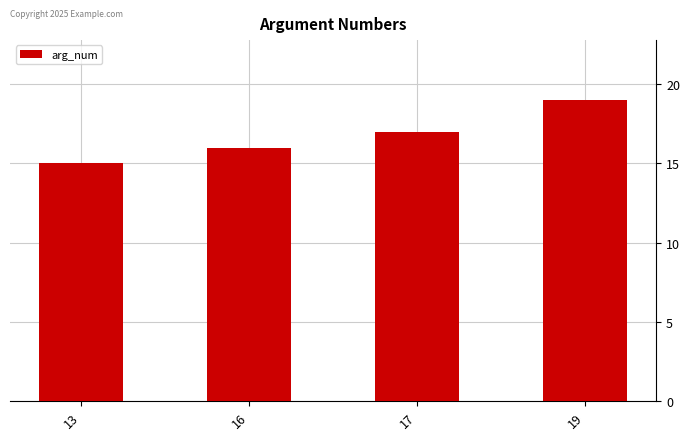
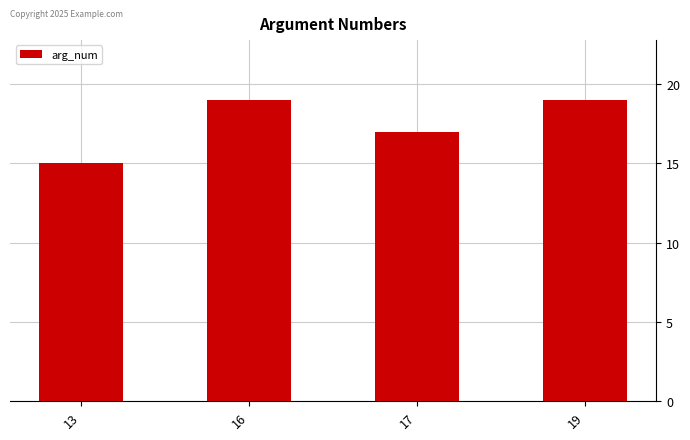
16: 16 -> 19
